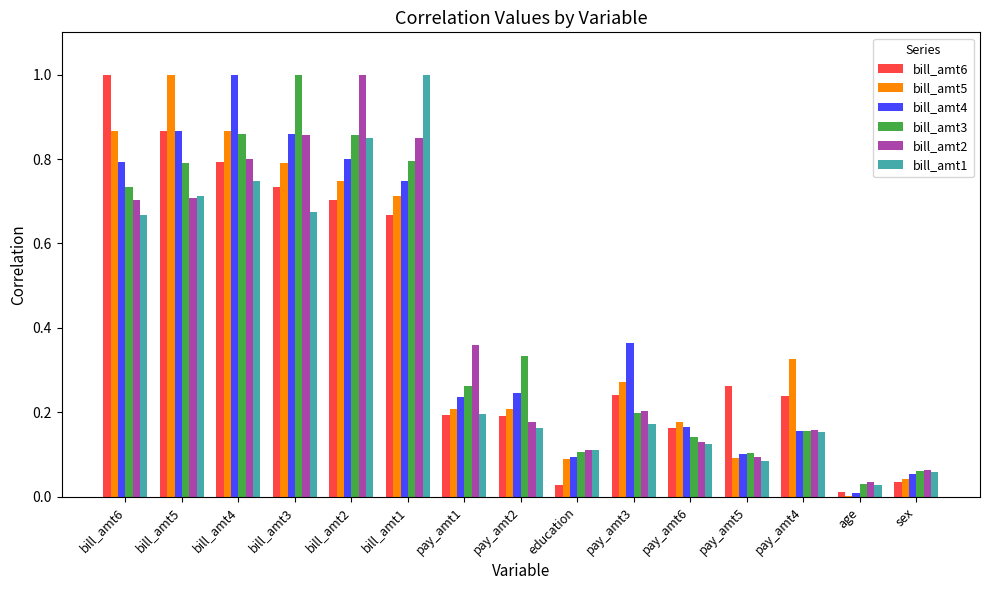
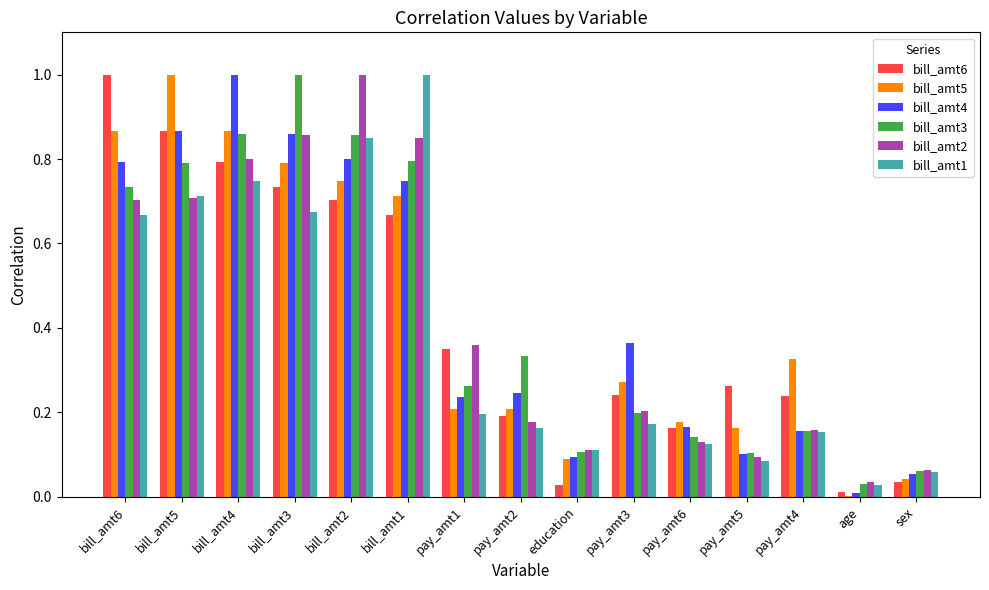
bill_amt6, pay_amt1: 0.19 -> 0.35
bill_amt5, pay_amt5: 0.09 -> 0.16
